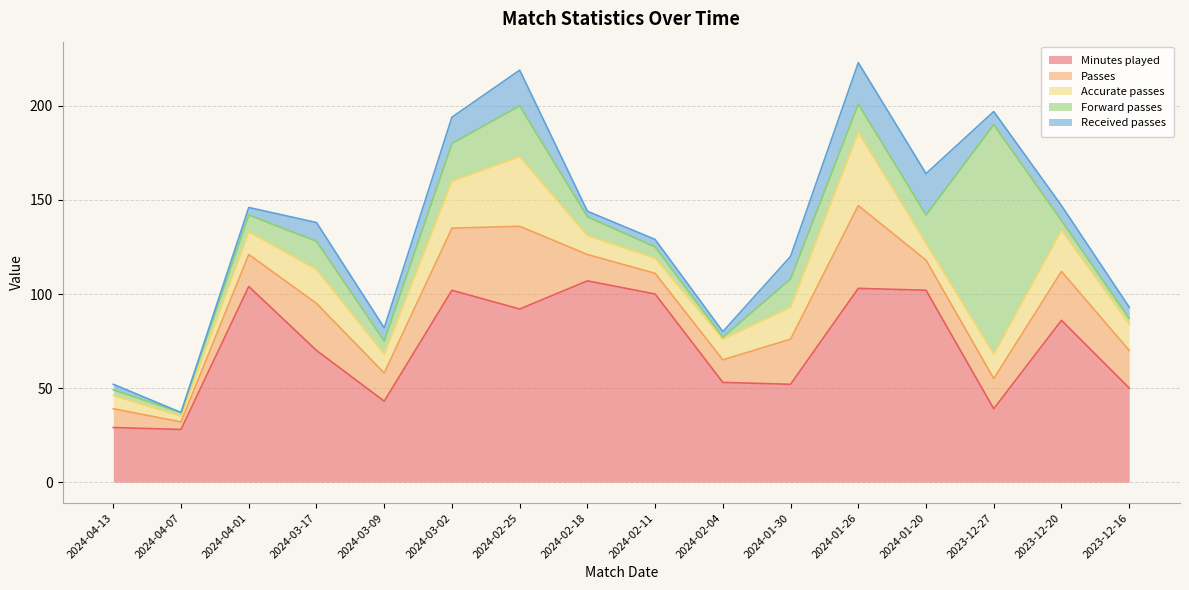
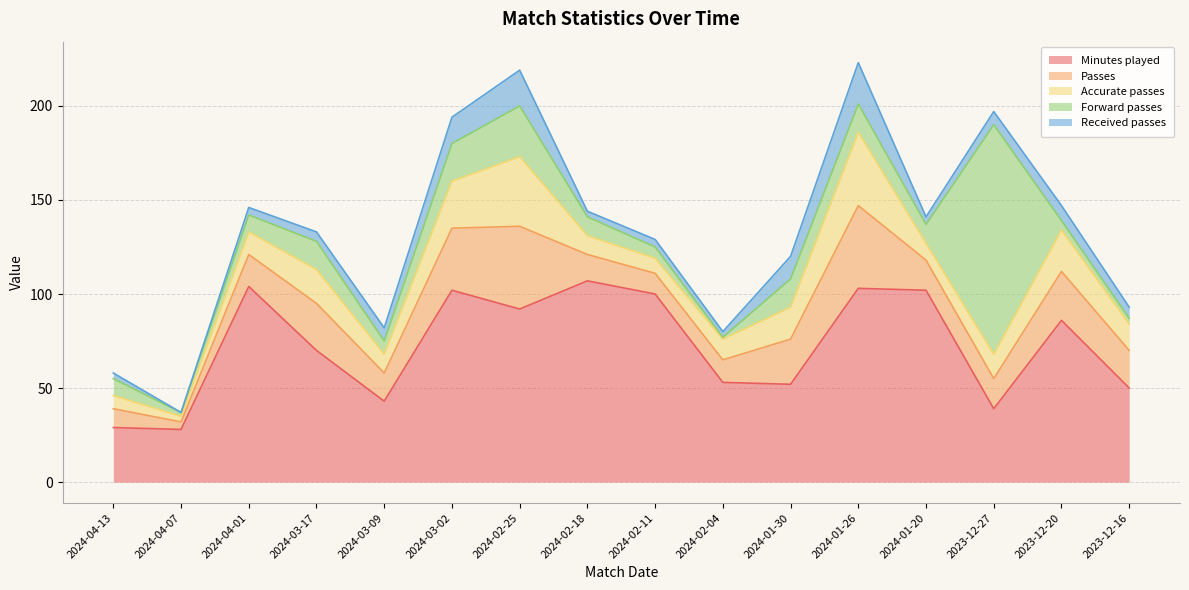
Forward passes, 2024-04-13: 3 -> 9
Received passes, 2024-03-17: 10 -> 5
Forward passes, 2024-01-20: 15 -> 10
Received passes, 2024-01-20: 22 -> 4
